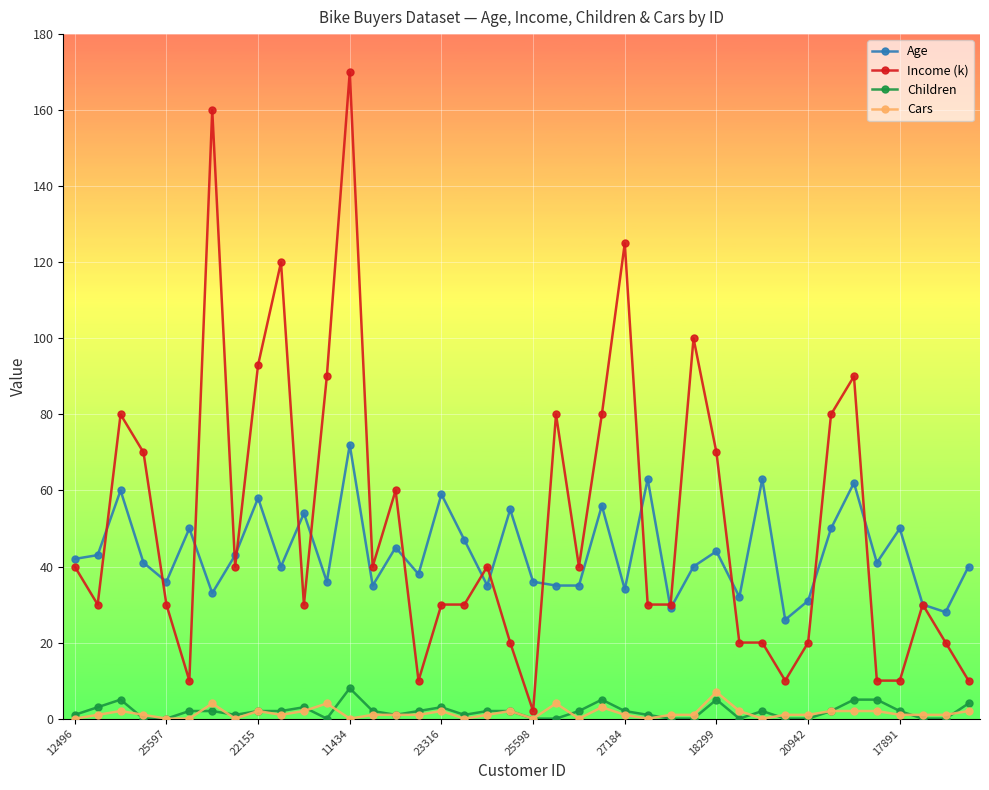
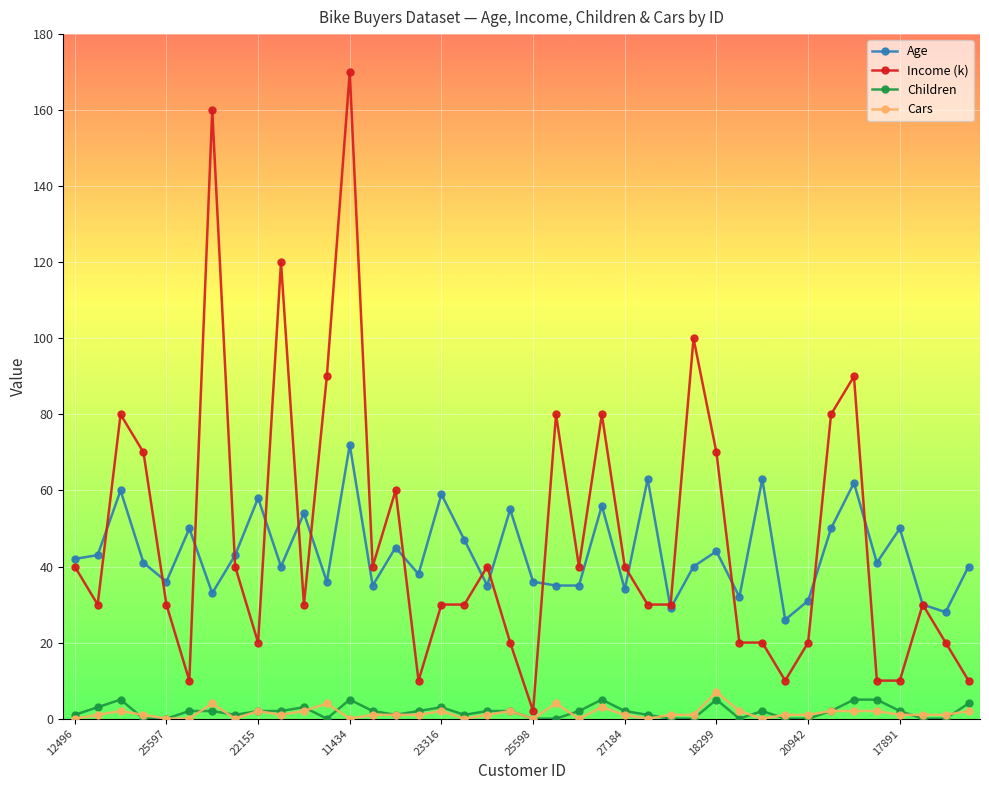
Income (k), 22155: 93 -> 20
Children, 11434: 8 -> 5
Income (k), 27184: 125 -> 40
